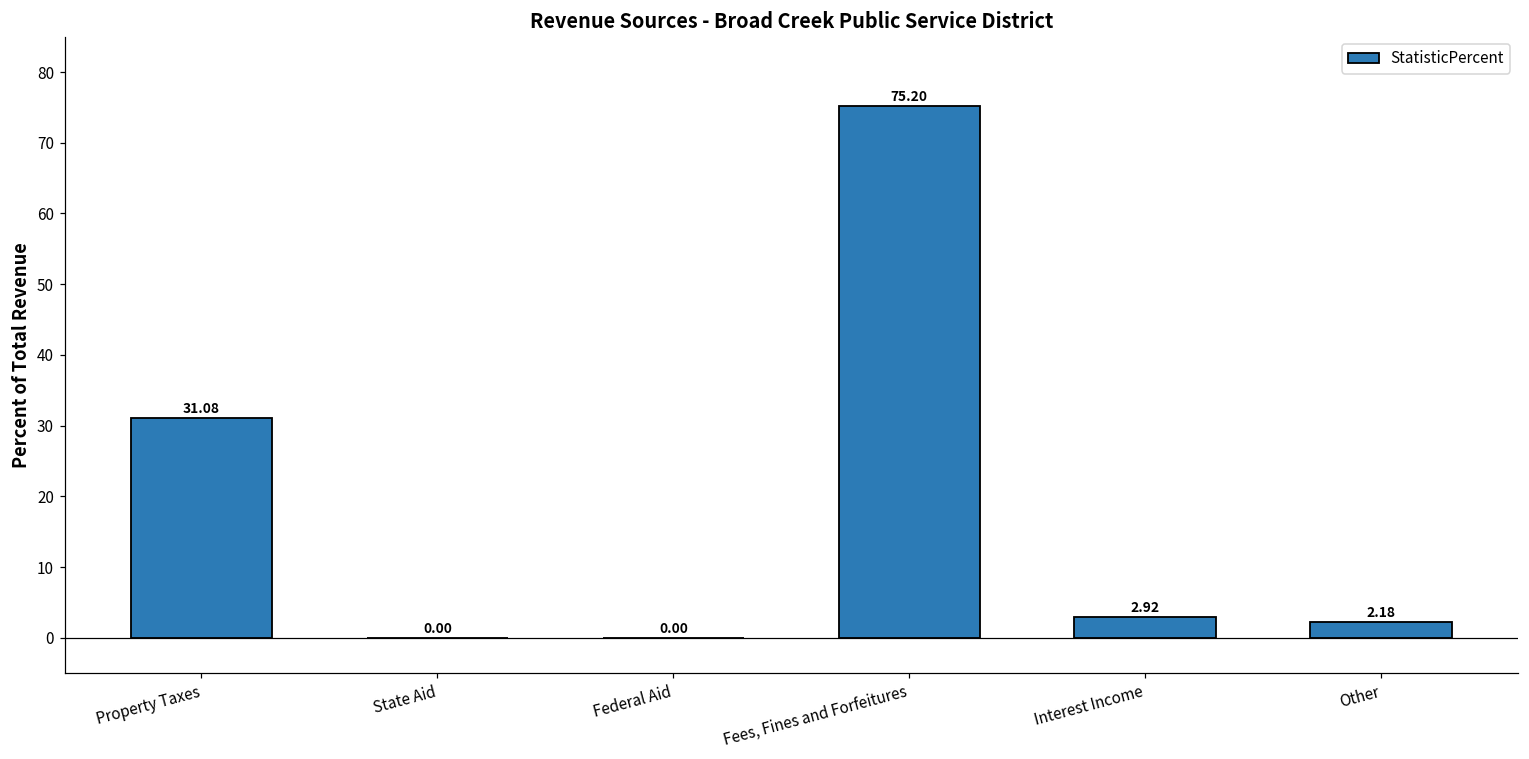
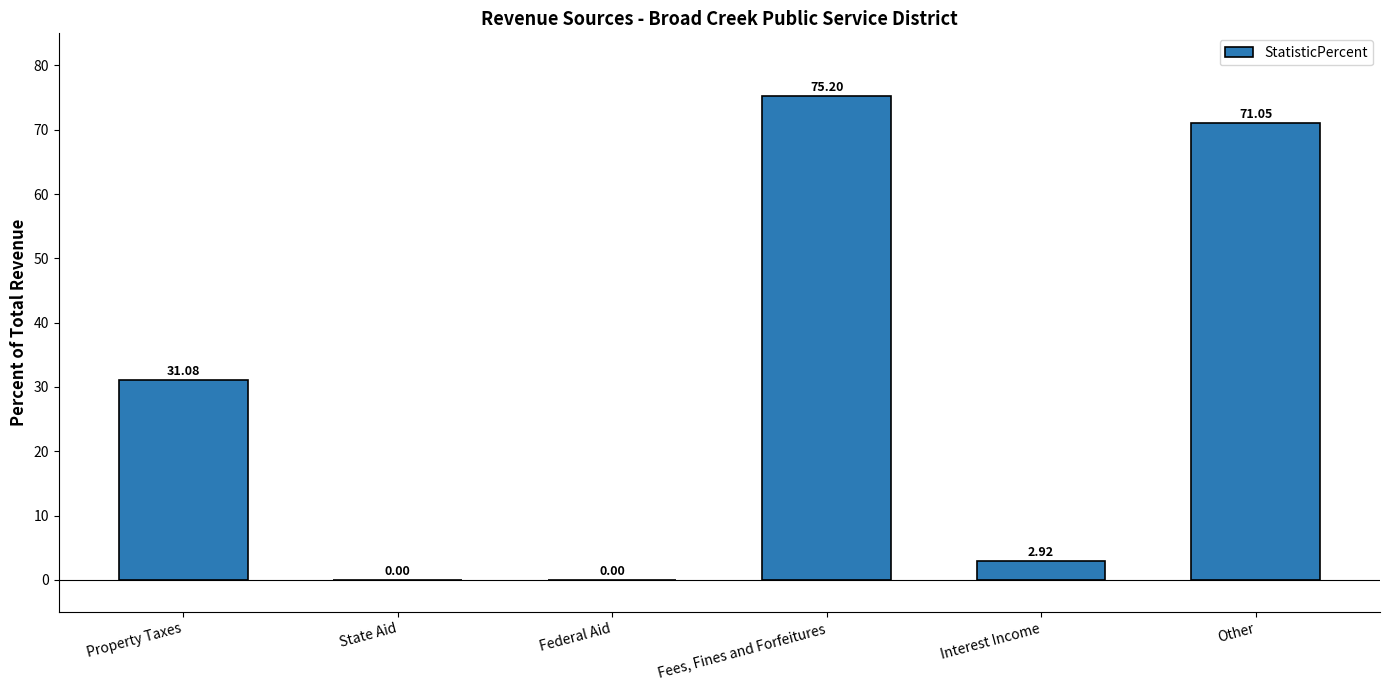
Other: 2.18 -> 71.05
